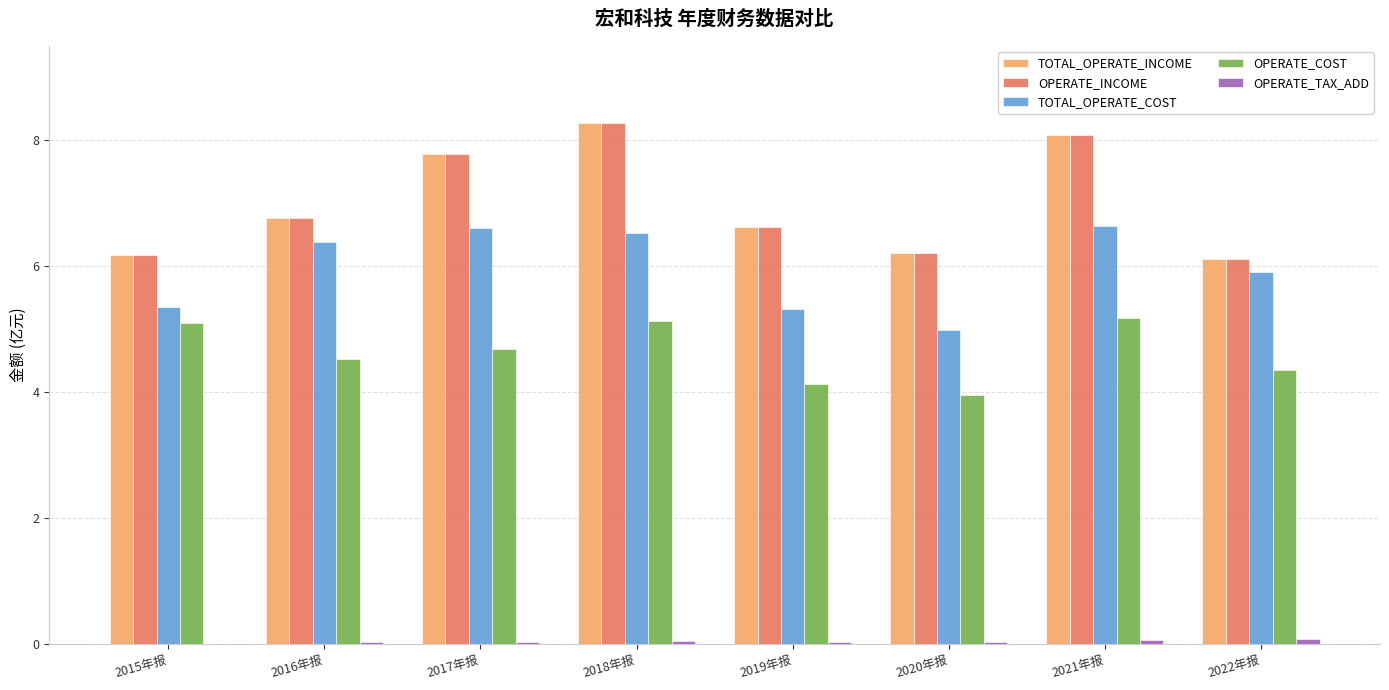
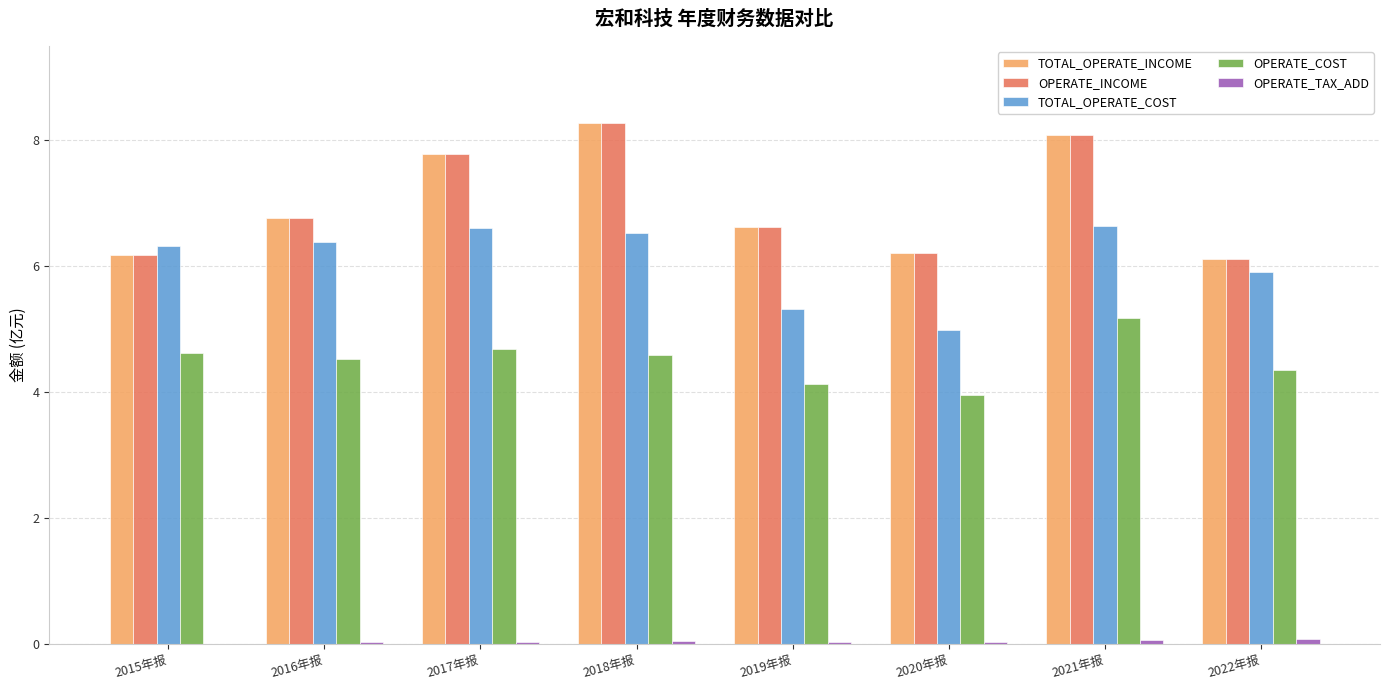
TOTAL_OPERATE_COST, 2015年报: 5.4 -> 6.3
OPERATE_COST, 2015年报: 5.1 -> 4.6
OPERATE_COST, 2018年报: 5.1 -> 4.6
